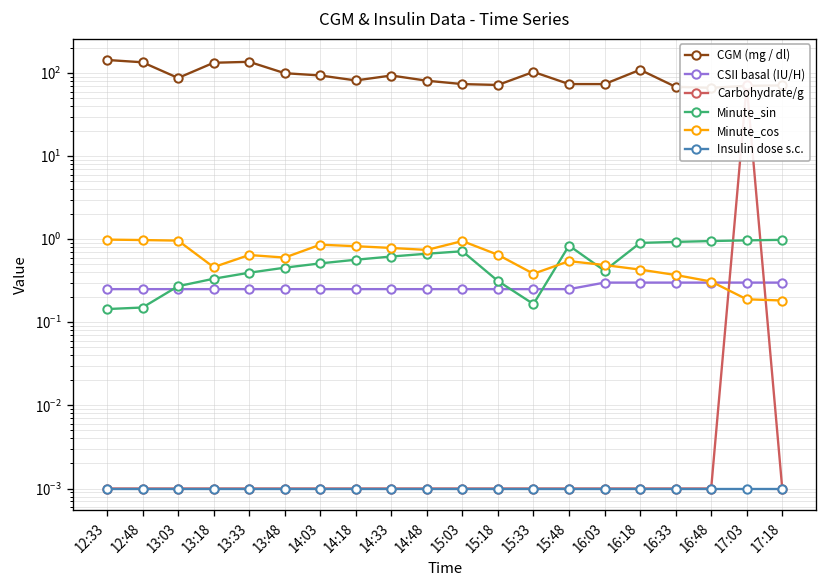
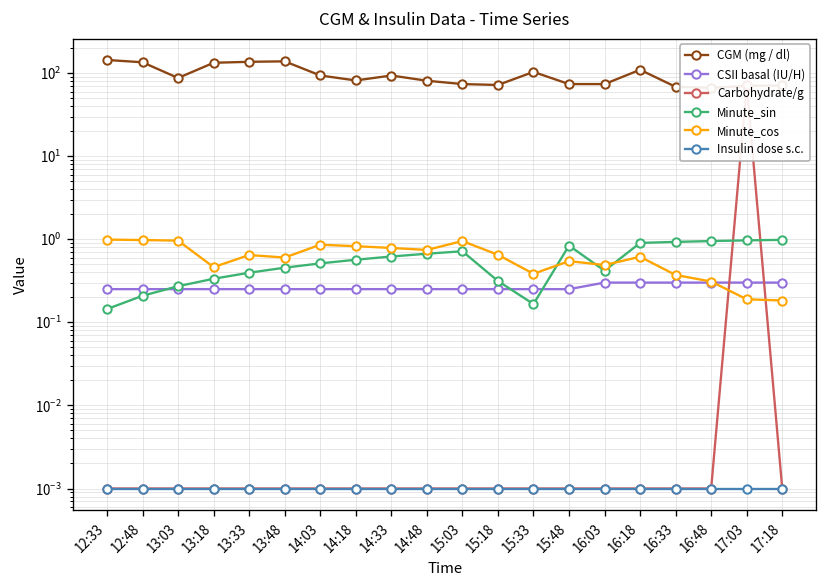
Minute_sin, 12:48: 0.15 -> 0.21
CGM (mg / dl), 13:48: 100 -> 140
Minute_cos, 16:18: 0.4 -> 0.6
